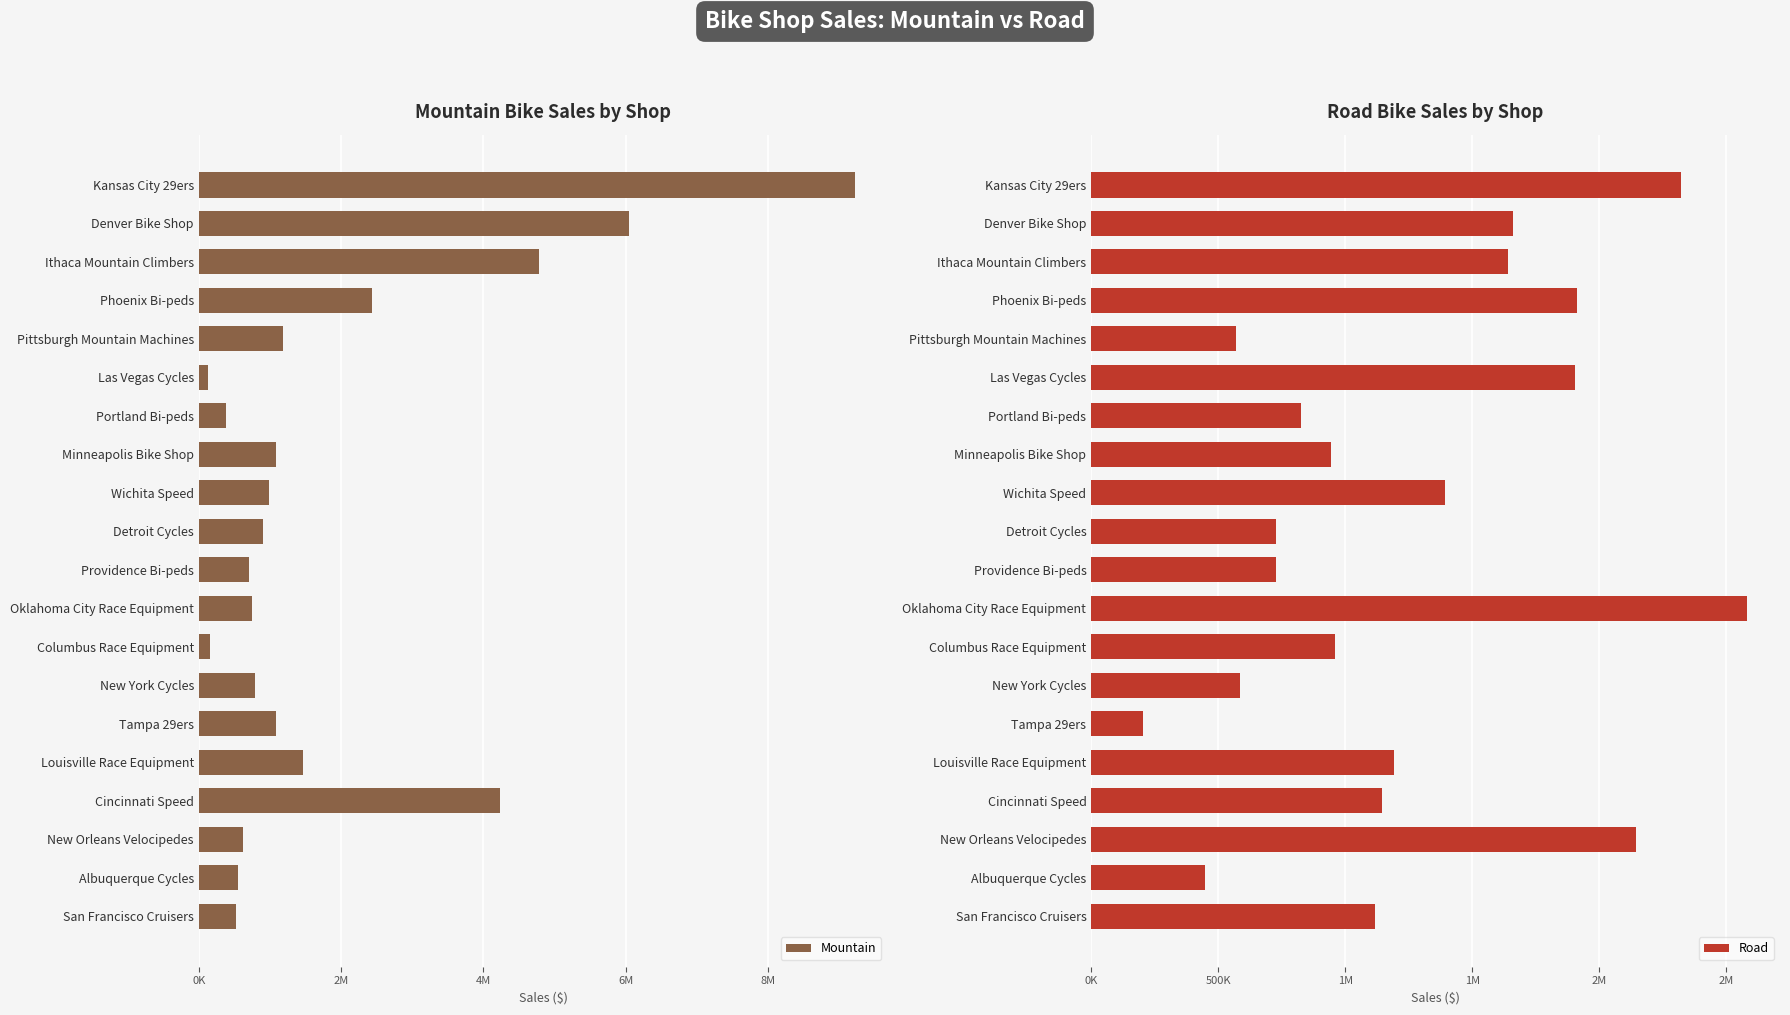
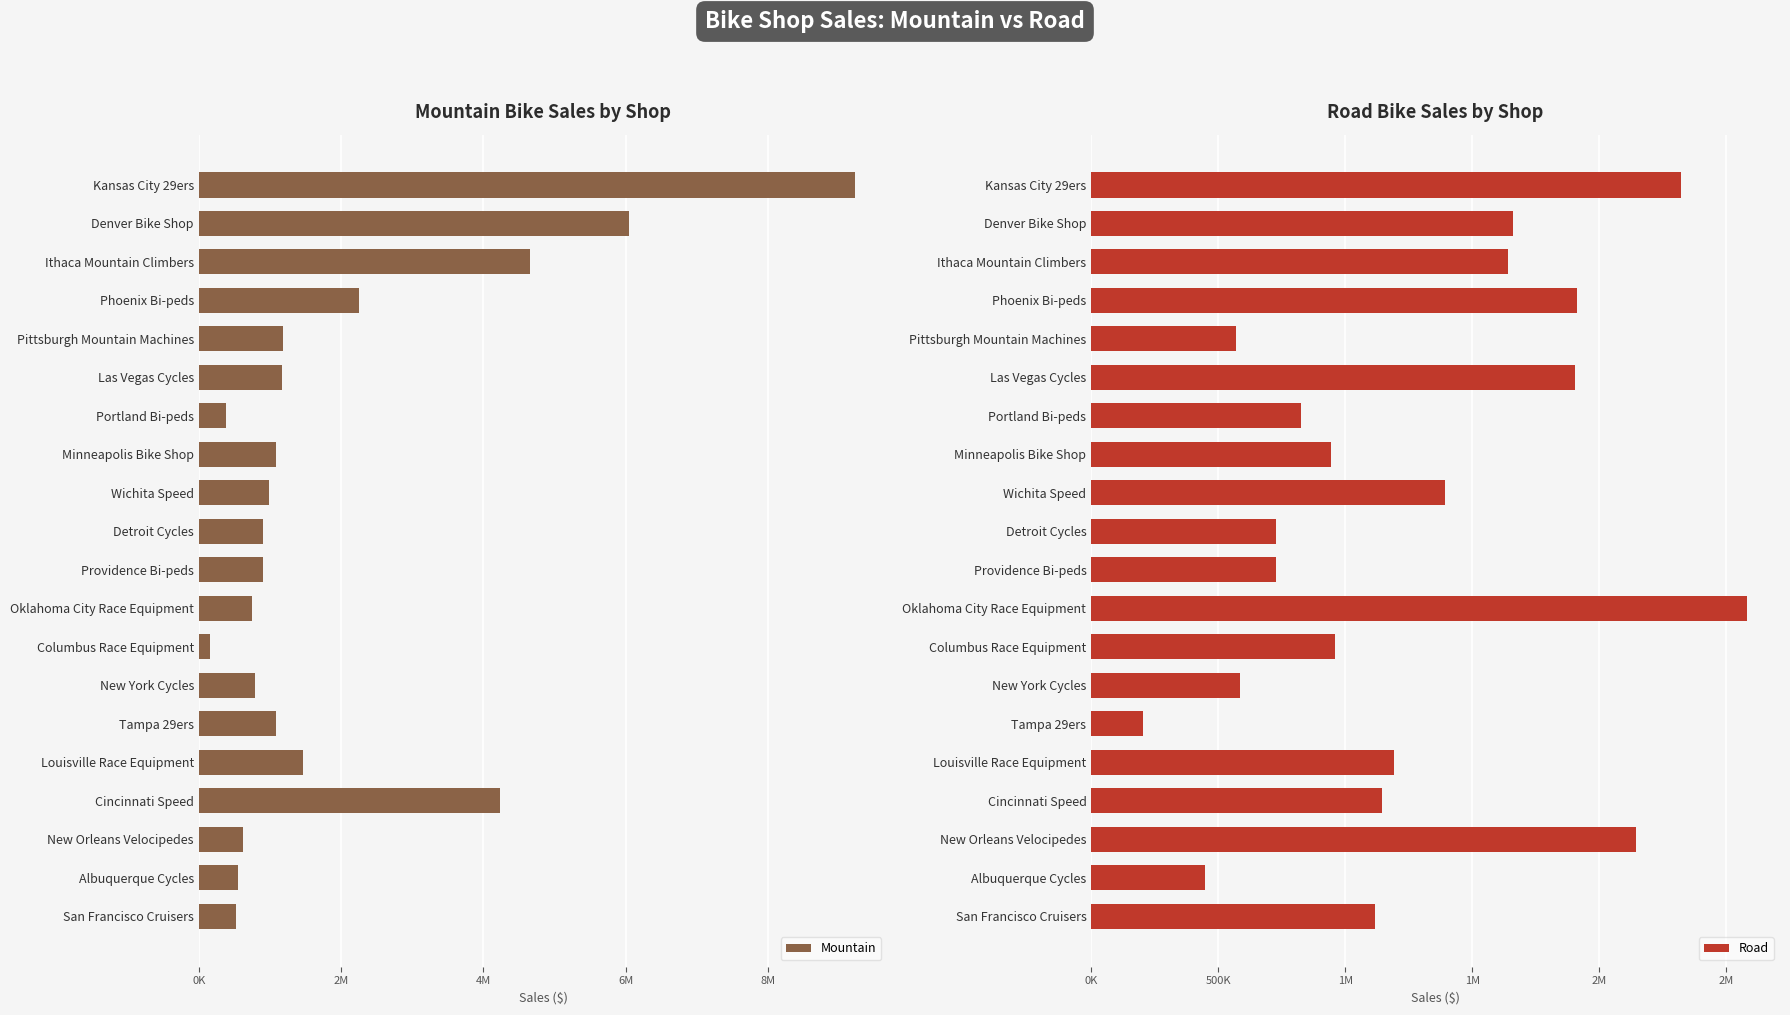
Mountain Bike Sales by Shop, Ithaca Mountain Climbers: 4800000 -> 4700000
Mountain Bike Sales by Shop, Phoenix Bi-peds: 2400000 -> 2300000
Mountain Bike Sales by Shop, Las Vegas Cycles: 100000 -> 1200000
Mountain Bike Sales by Shop, Providence Bi-peds: 700000 -> 900000
